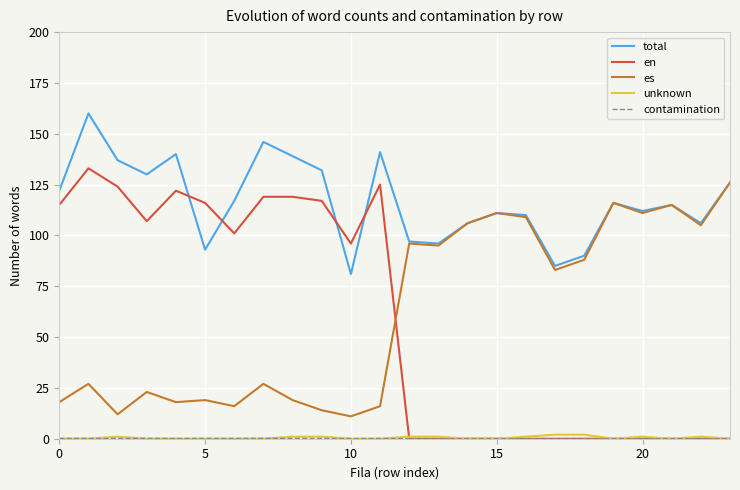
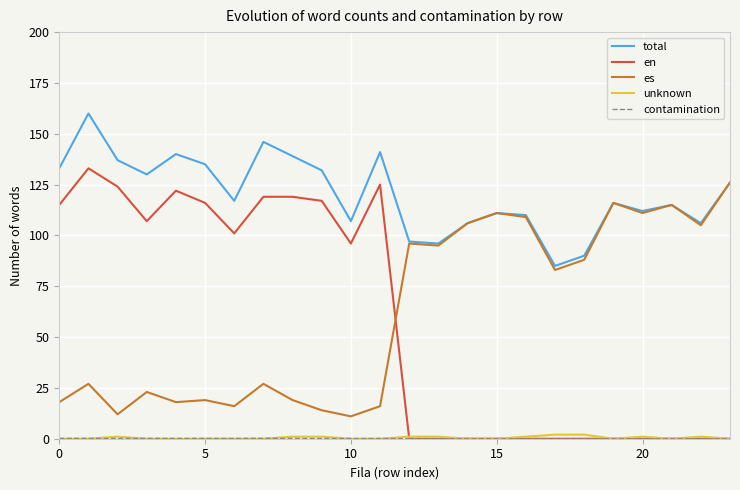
total, 0: 122 -> 133
total, 5: 93 -> 135
total, 10: 81 -> 107
